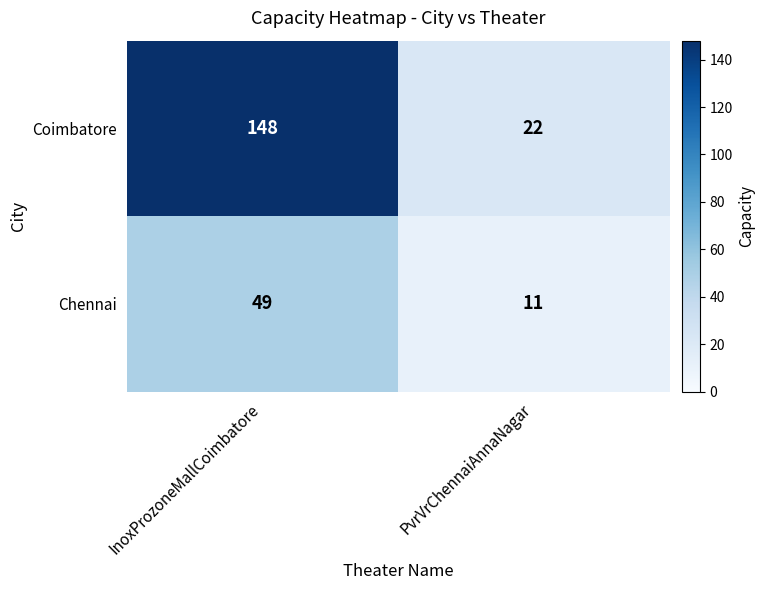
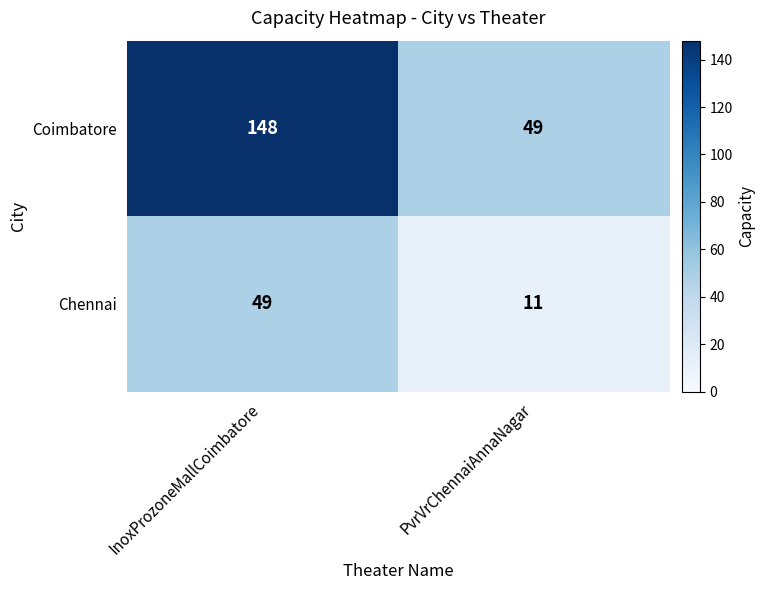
Coimbatore, PvrVrChennaiAnnaNagar: 22 -> 49
